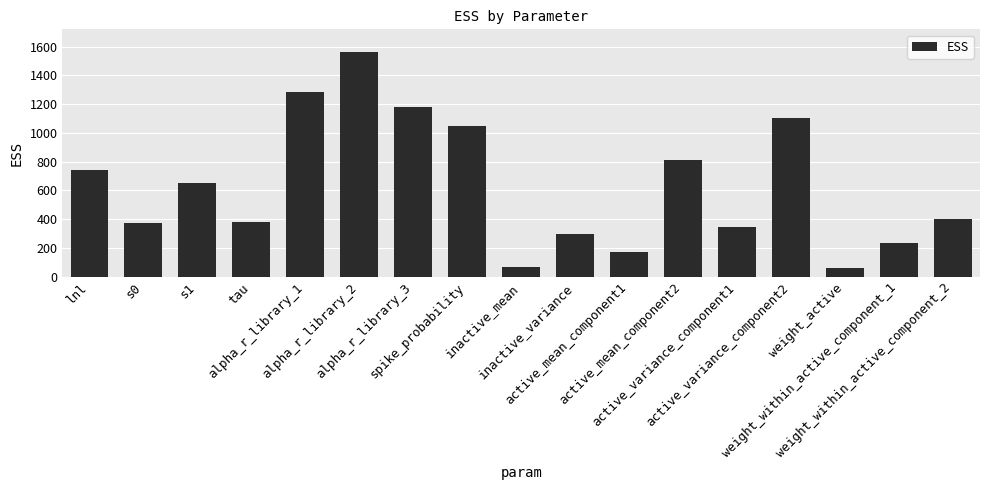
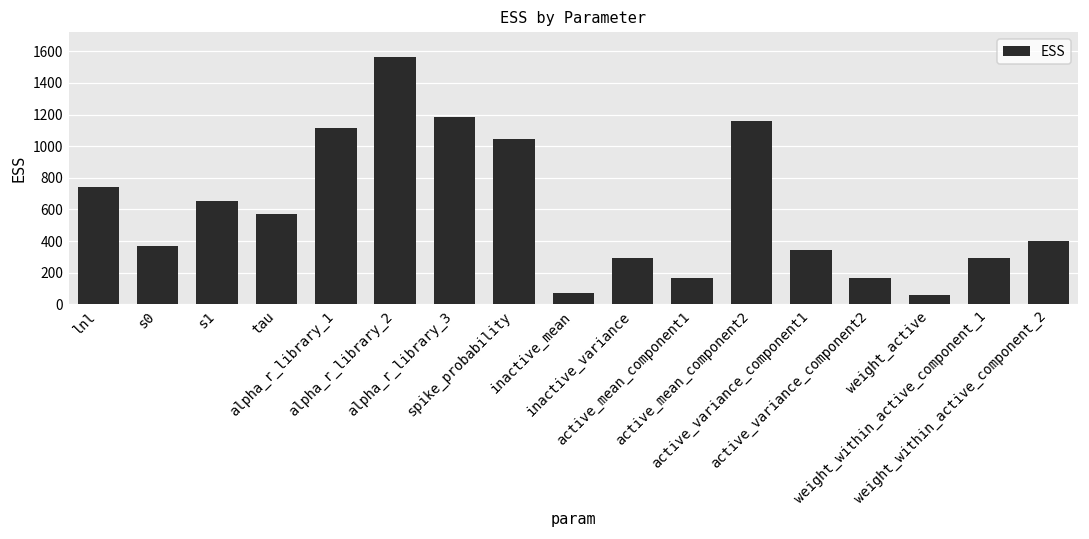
tau: 380 -> 570
alpha_r_library_1: 1290 -> 1120
active_mean_component2: 810 -> 1160
active_variance_component2: 1100 -> 170
weight_within_active_component_1: 230 -> 290
